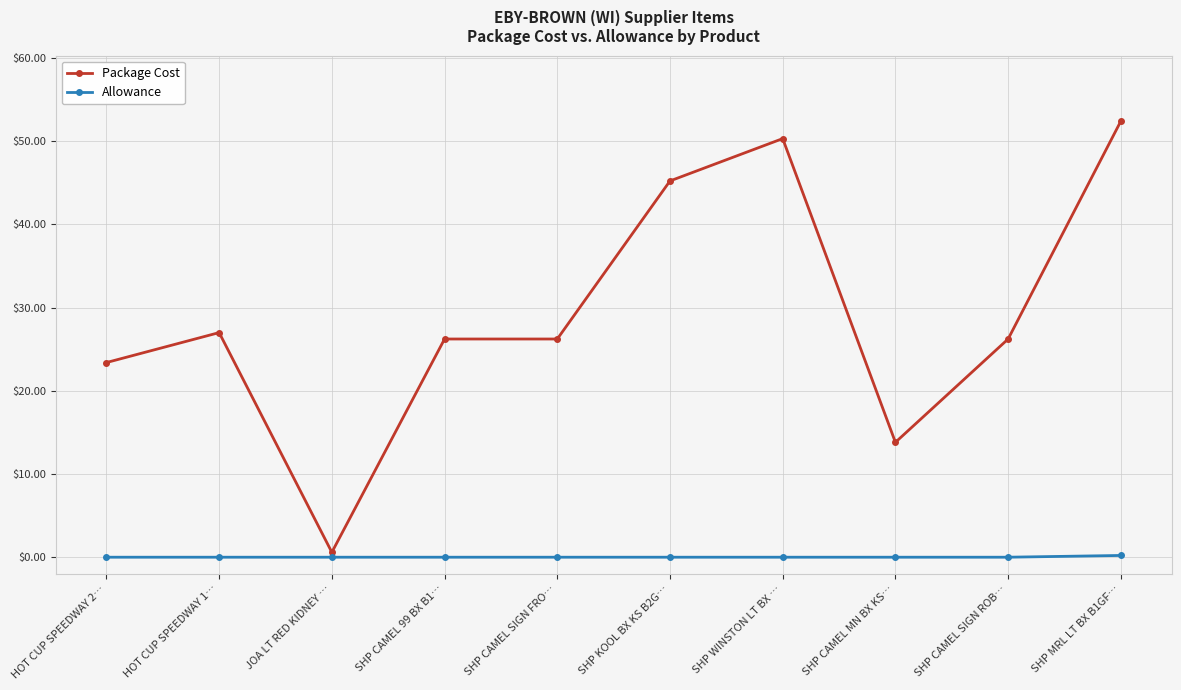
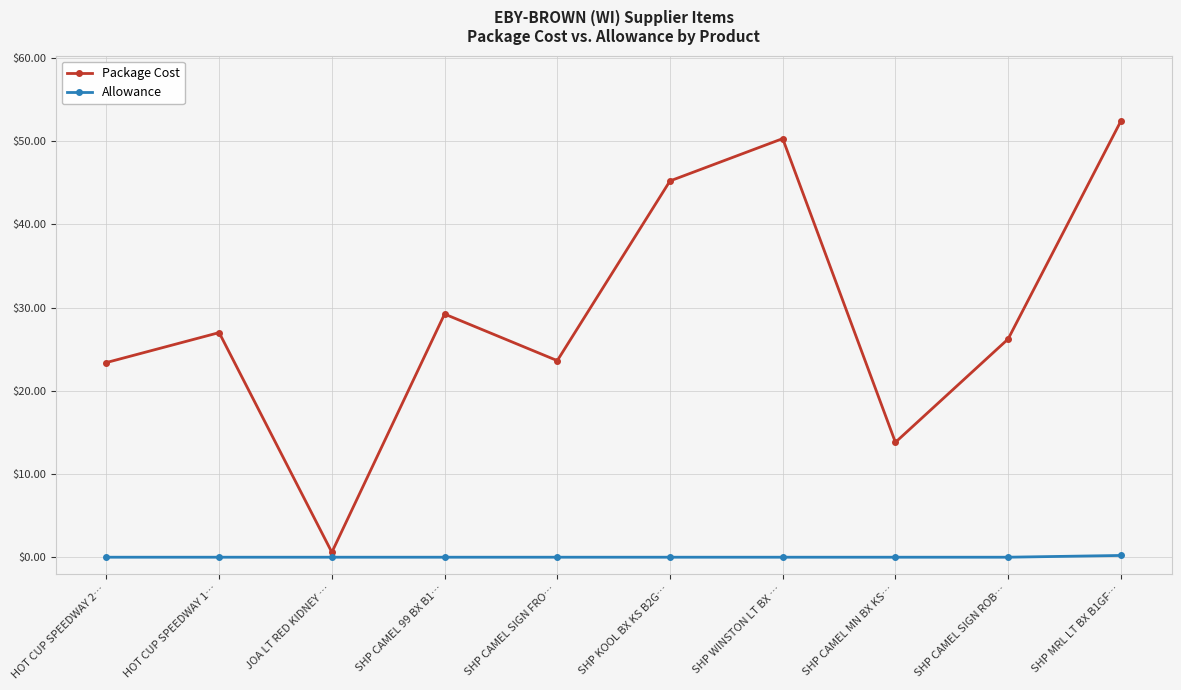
Package Cost, SHP CAMEL 99 BX B1…: $26 -> $29
Package Cost, SHP CAMEL SIGN FRO…: $26 -> $24
